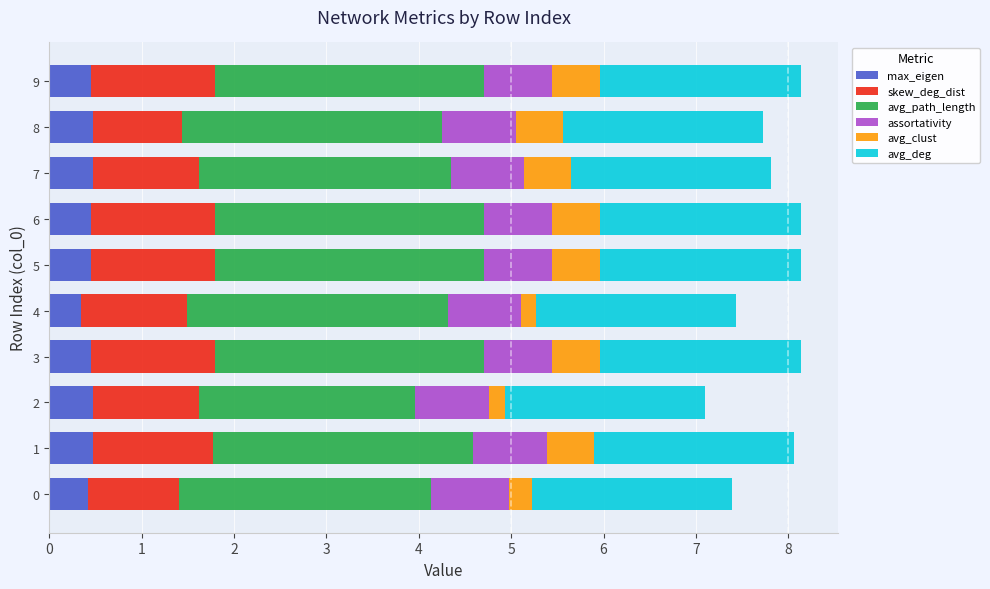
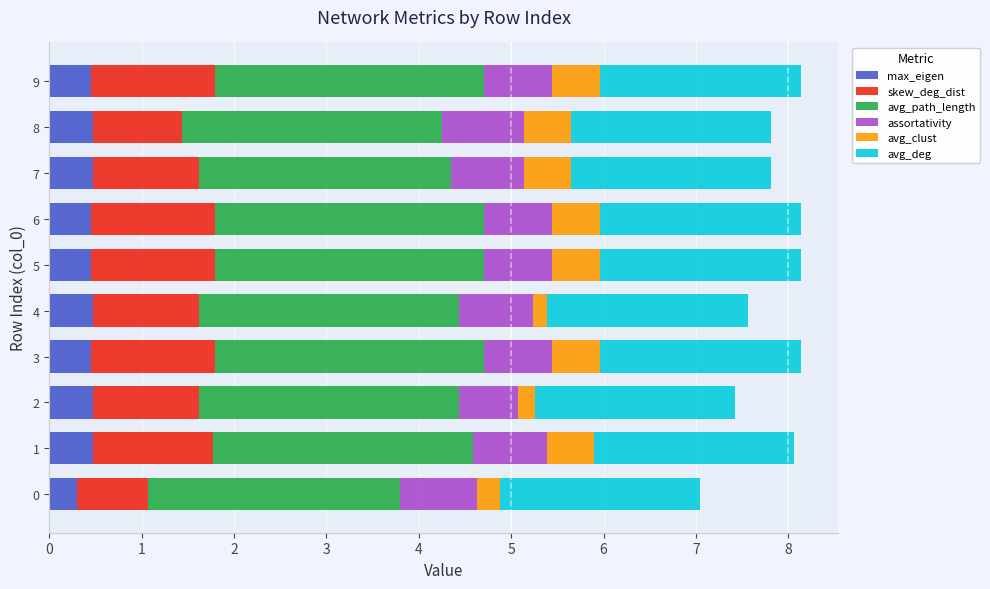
assortativity, 8: 0.8 -> 0.9
max_eigen, 4: 0.3 -> 0.5
avg_path_length, 2: 2.3 -> 2.8
assortativity, 2: 0.8 -> 0.6
max_eigen, 0: 0.4 -> 0.3
skew_deg_dist, 0: 1.0 -> 0.8
